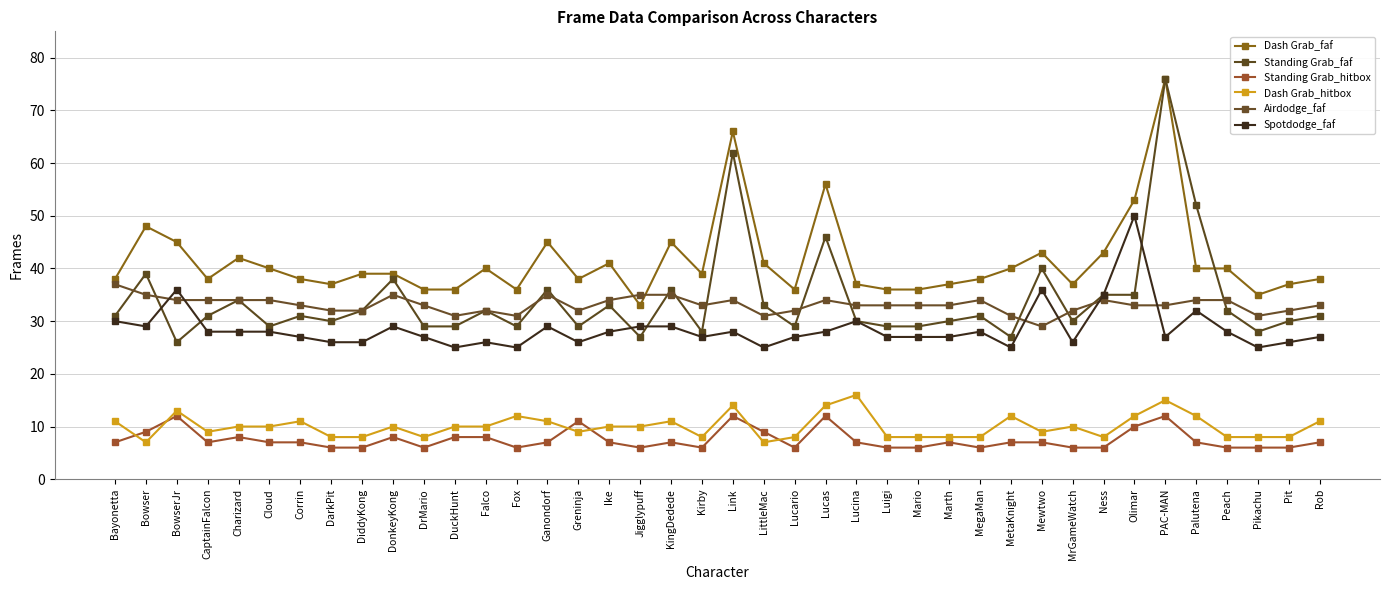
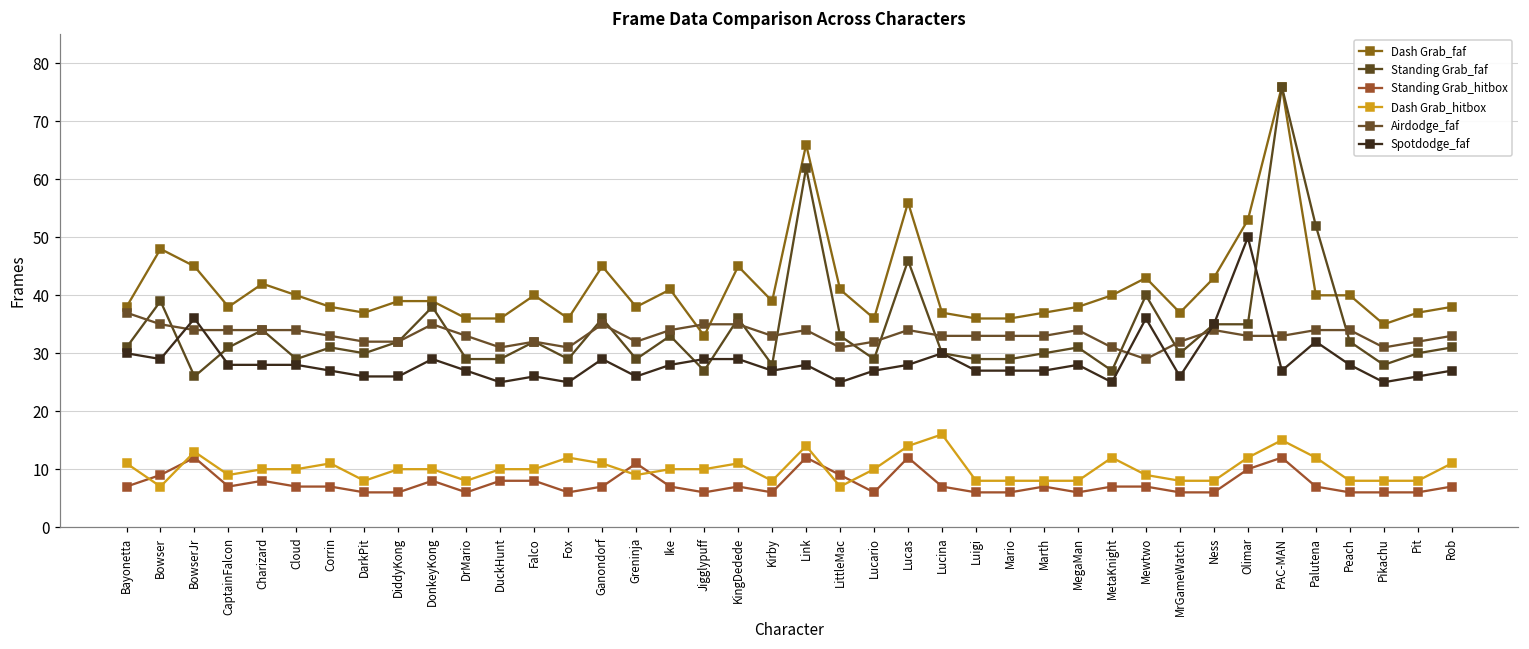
Dash Grab_hitbox, DiddyKong: 8 -> 10
Dash Grab_hitbox, Lucario: 8 -> 10
Dash Grab_hitbox, MrGameWatch: 10 -> 8
